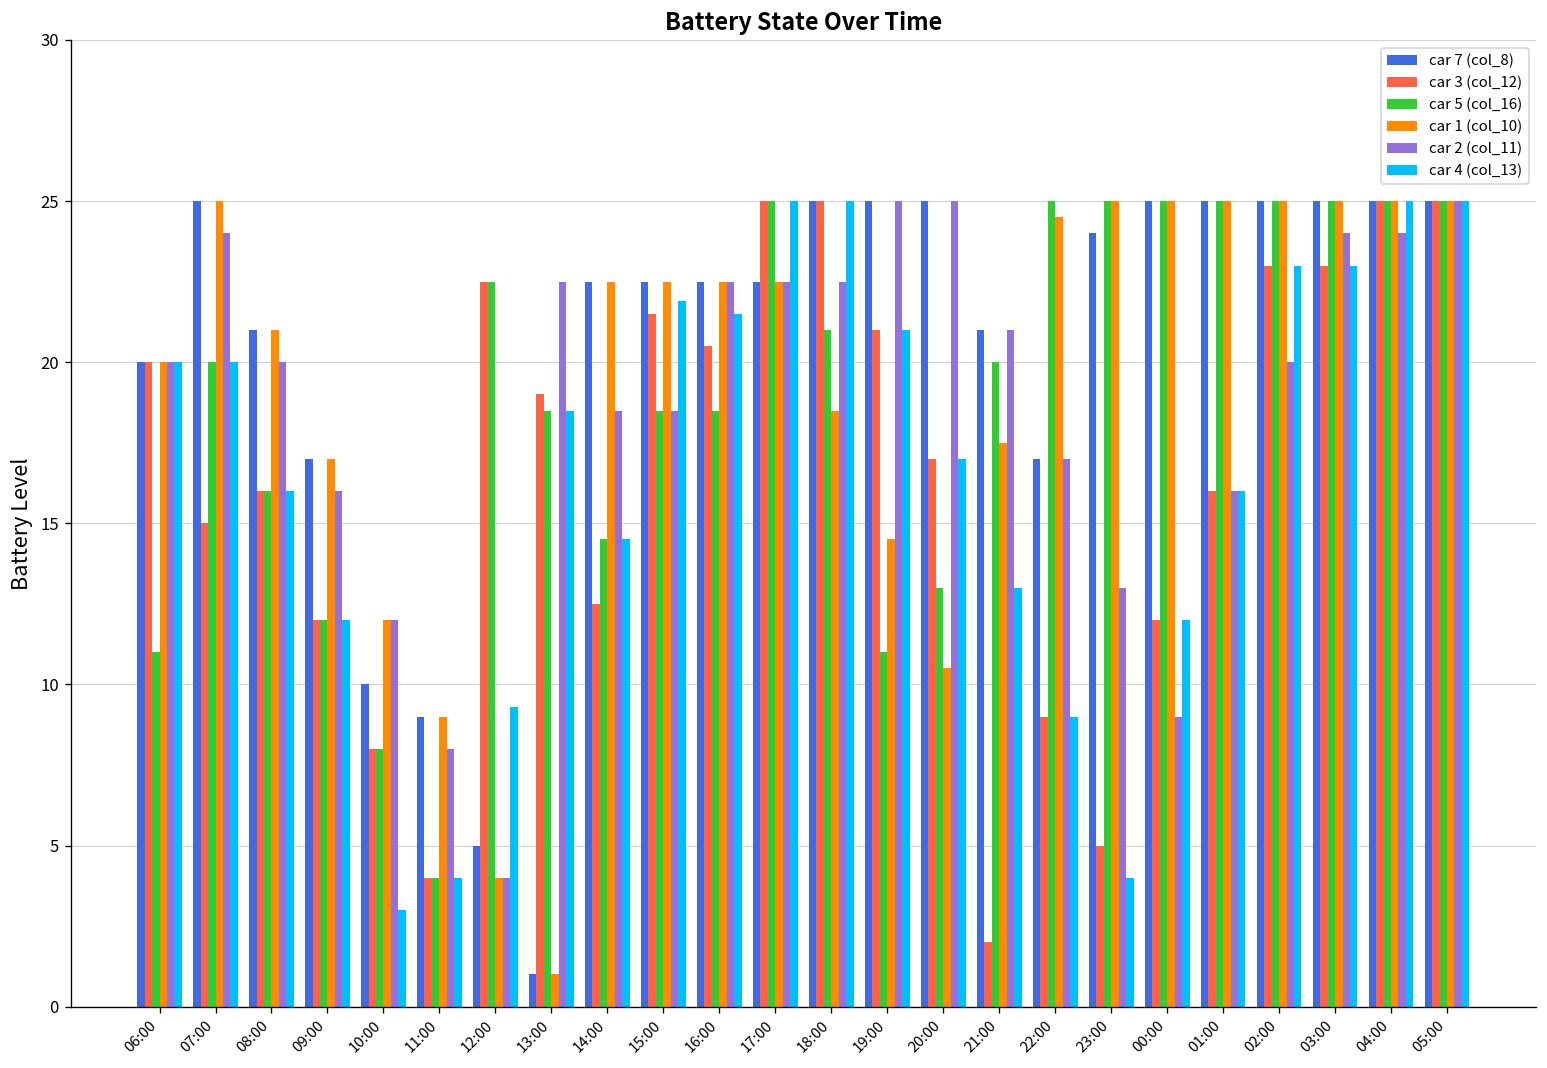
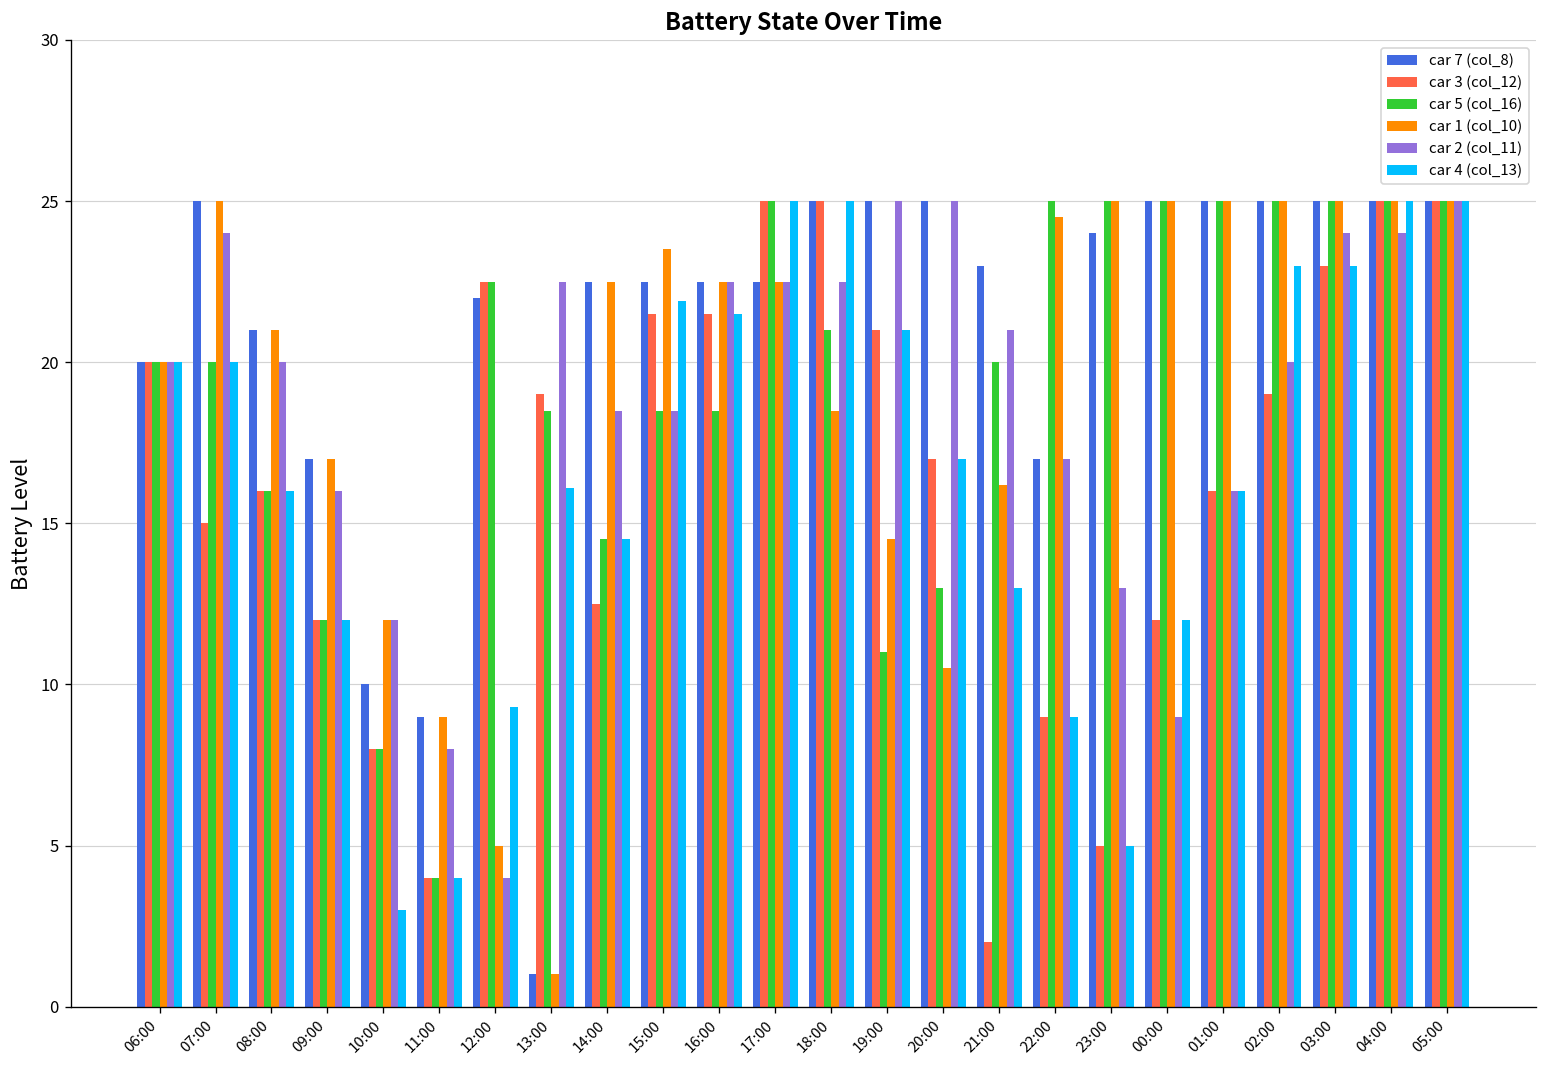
car 5 (col_16), 06:00: 11 -> 20
car 7 (col_8), 12:00: 5 -> 22
car 1 (col_10), 12:00: 4 -> 5
car 4 (col_13), 13:00: 18.5 -> 16.1
car 1 (col_10), 15:00: 22.5 -> 23.5
car 3 (col_12), 16:00: 20.5 -> 21.5
car 7 (col_8), 21:00: 21 -> 23
car 1 (col_10), 21:00: 17.5 -> 16.2
car 4 (col_13), 23:00: 4 -> 5
car 3 (col_12), 02:00: 23 -> 19
